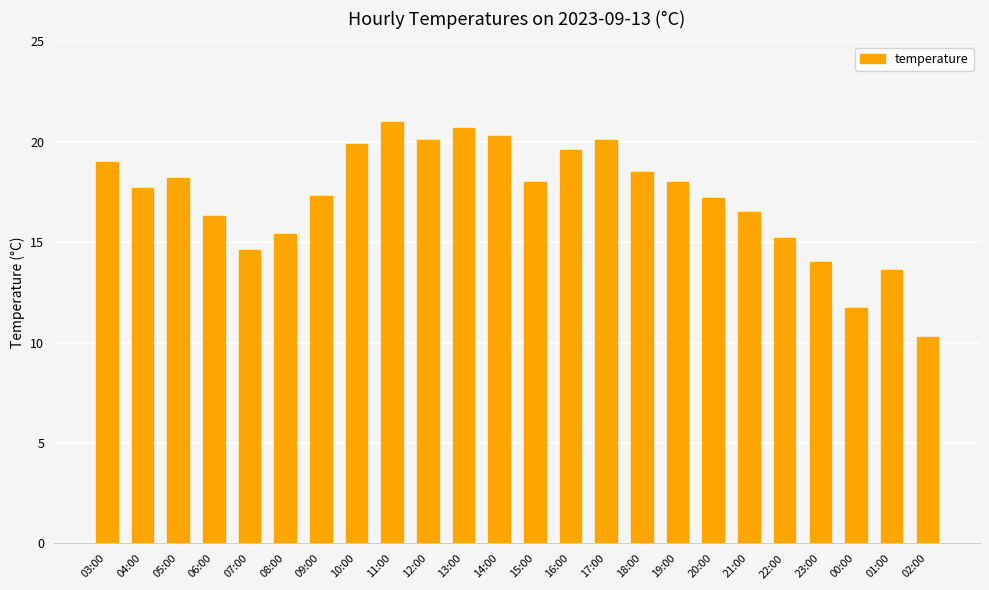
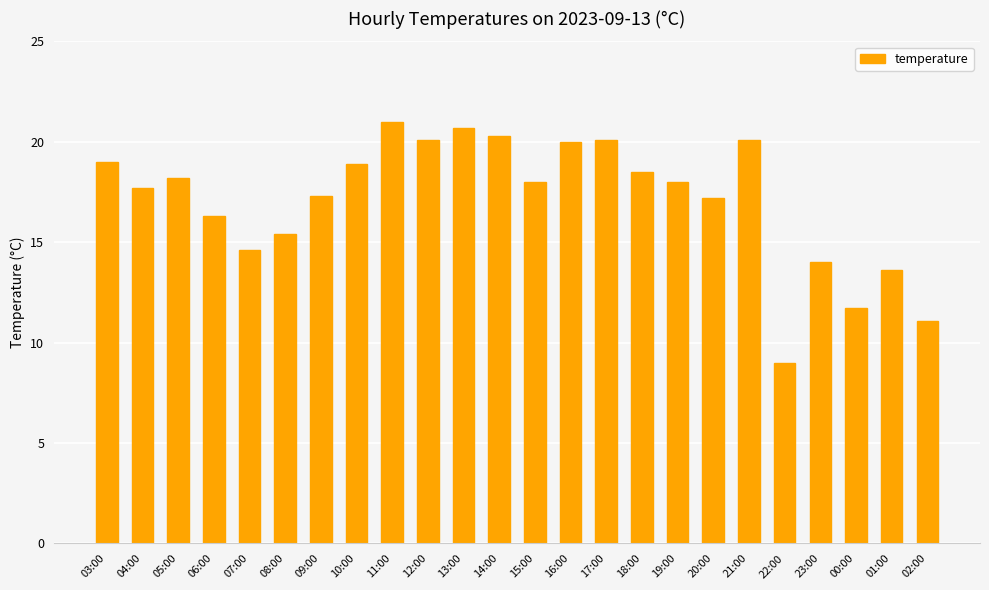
10:00: 19.9 -> 18.9
16:00: 19.6 -> 20.0
21:00: 16.5 -> 20.1
22:00: 15.2 -> 9.0
02:00: 10.3 -> 11.1
